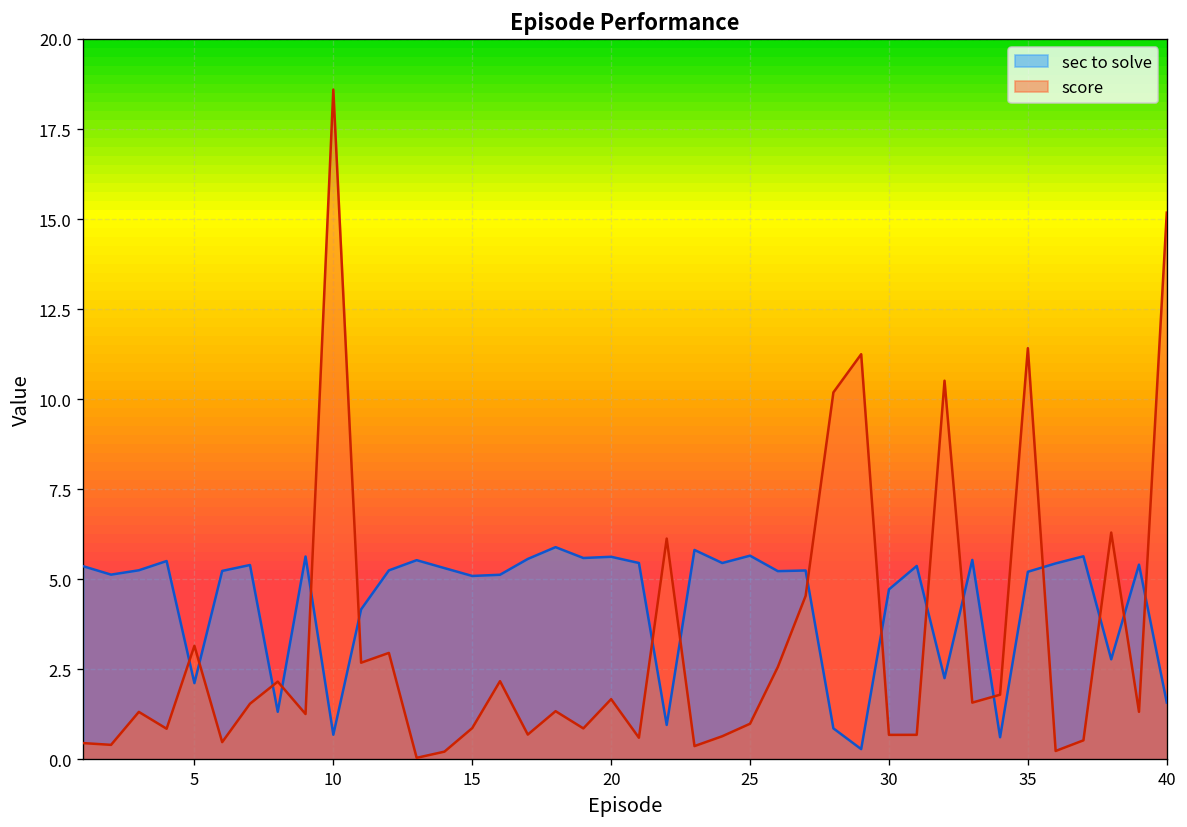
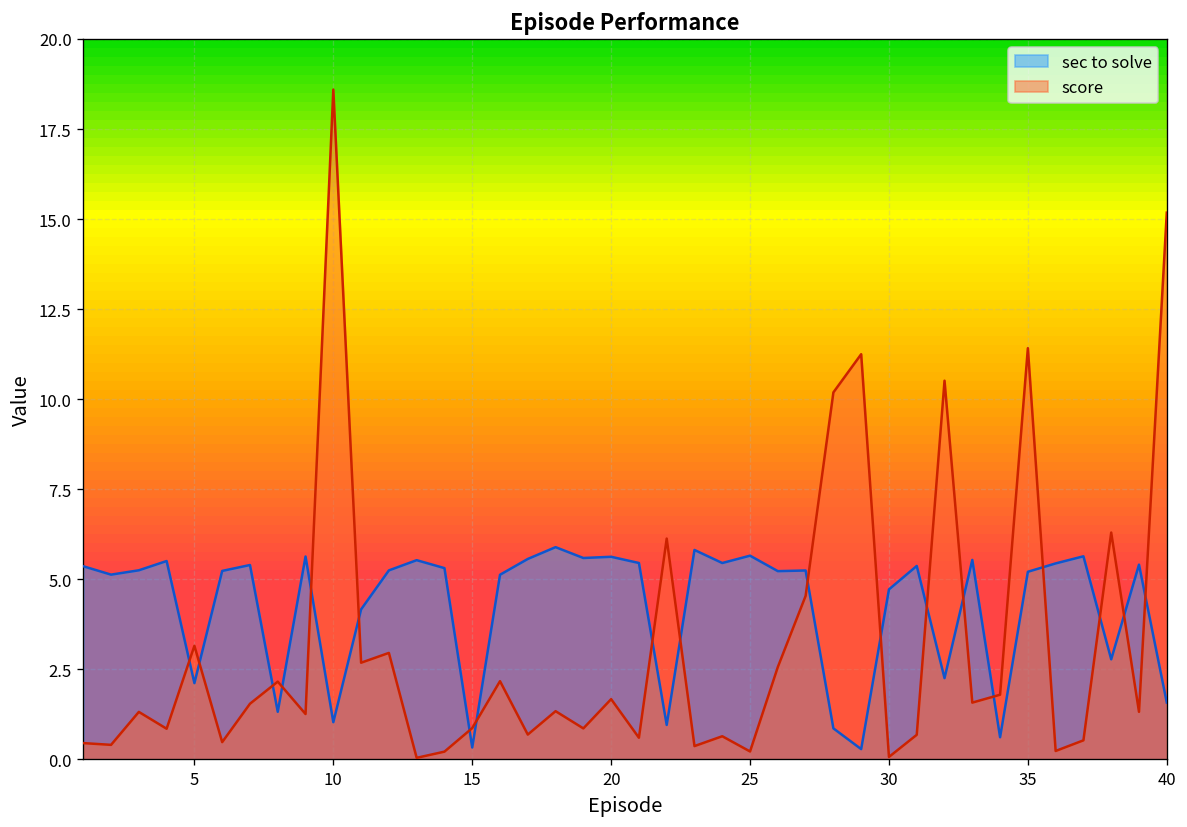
sec to solve, 10: 0.7 -> 1.0
sec to solve, 15: 5.1 -> 0.3
score, 25: 1.0 -> 0.2
score, 30: 0.7 -> 0.1
